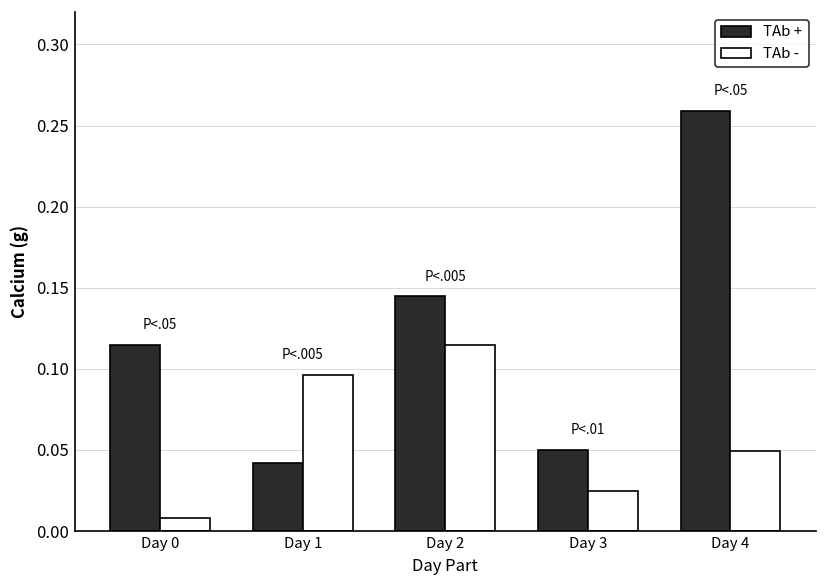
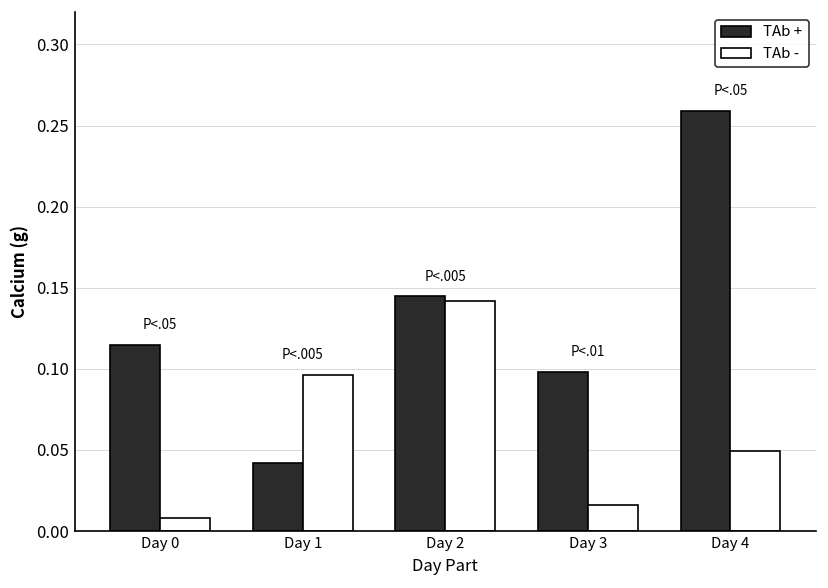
TAb -, Day 2: 0.115 -> 0.142
TAb +, Day 3: 0.050 -> 0.098
TAb -, Day 3: 0.025 -> 0.016
